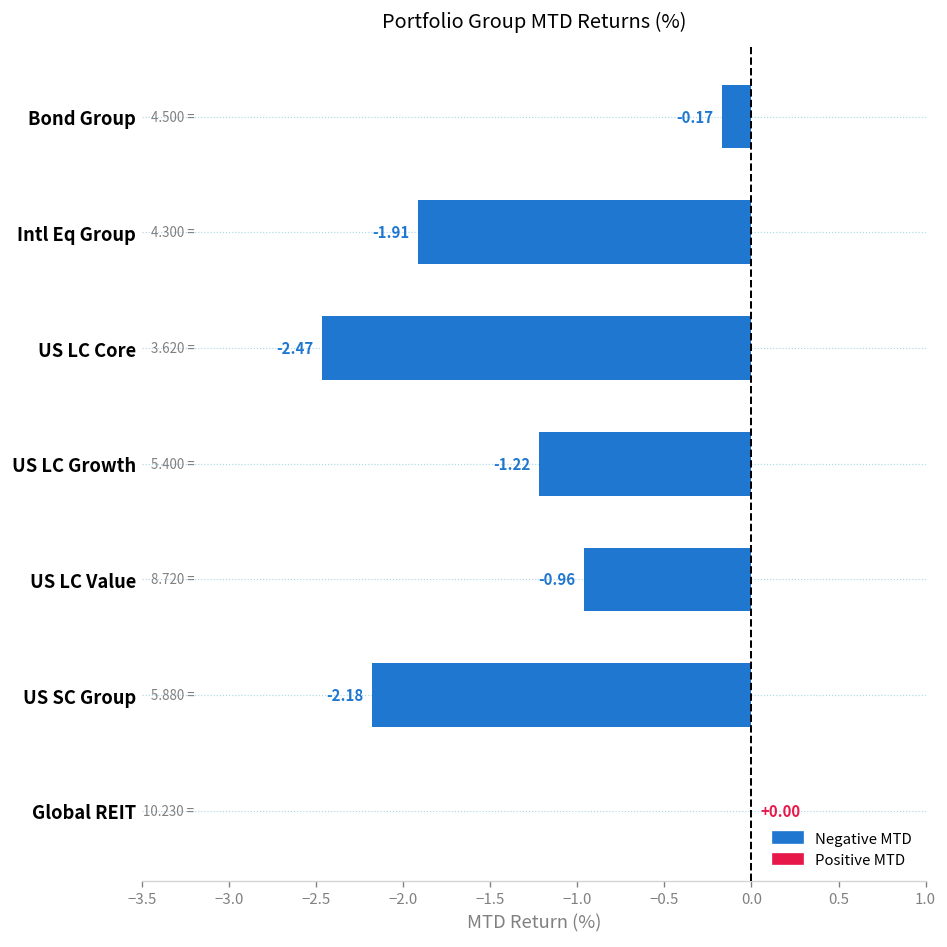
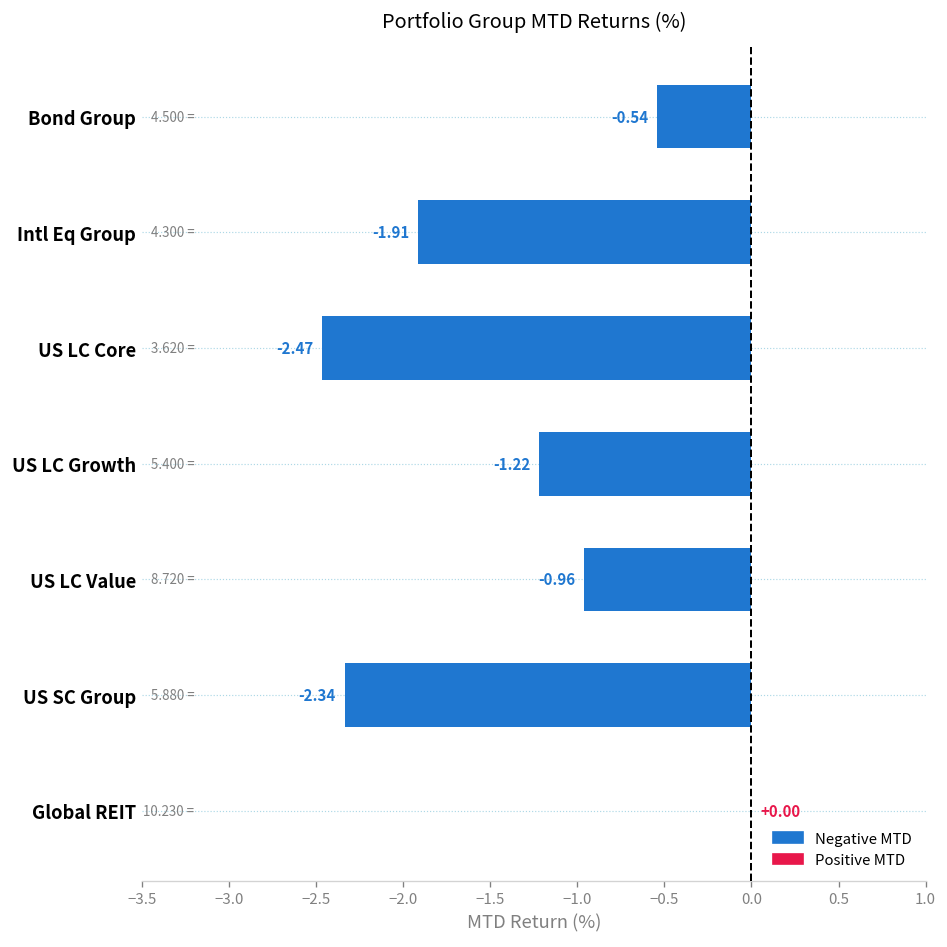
Bond Group: -0.17 -> -0.54
US SC Group: -2.18 -> -2.34
